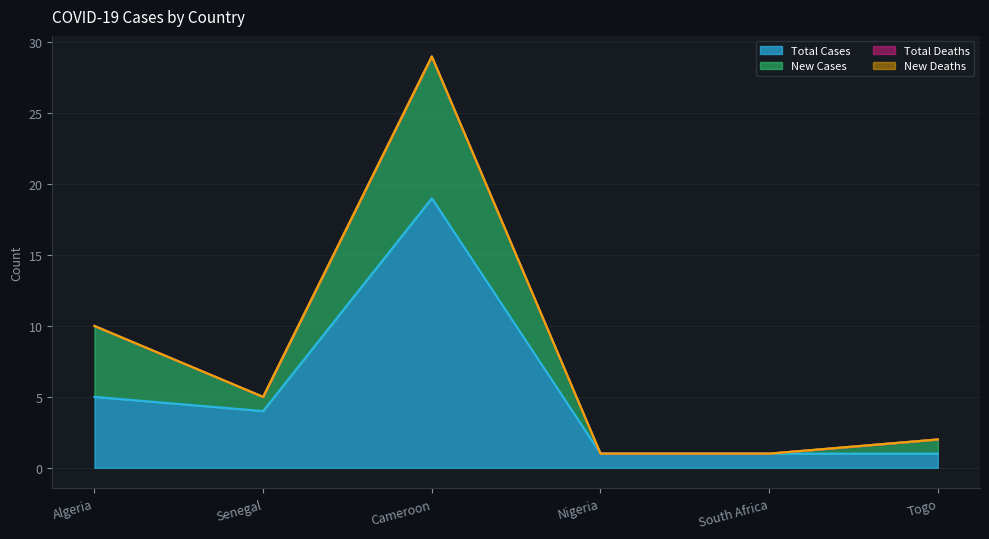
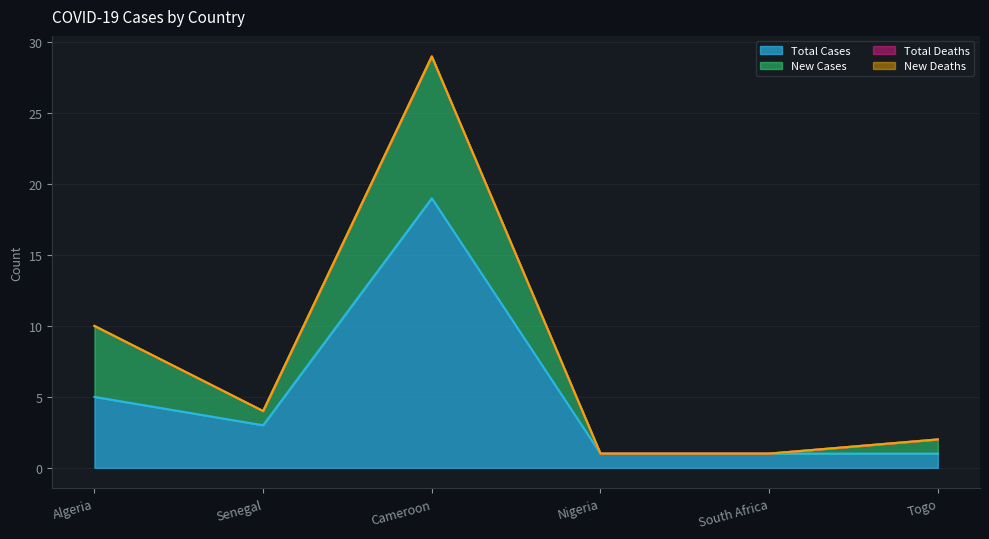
Total Cases, Senegal: 4 -> 3
